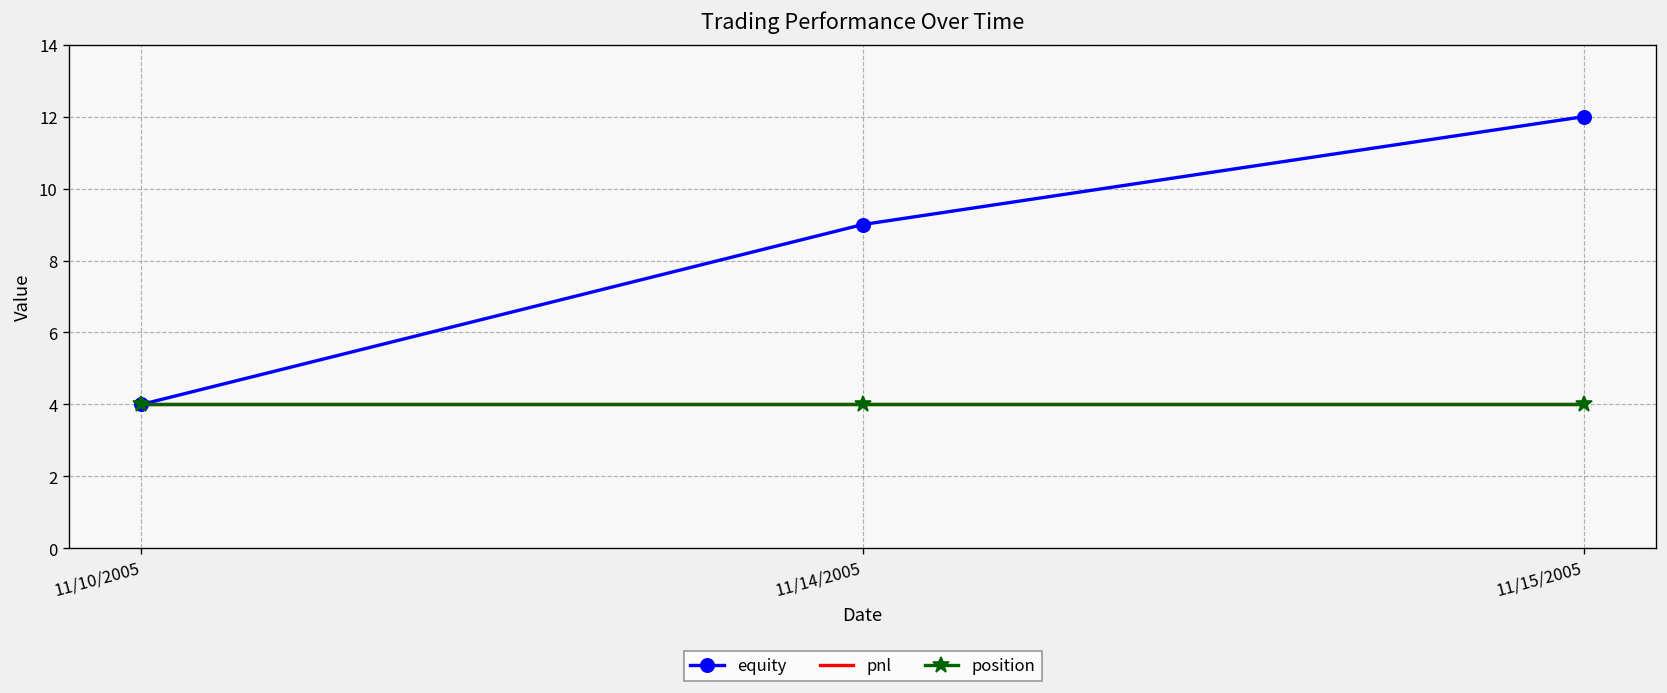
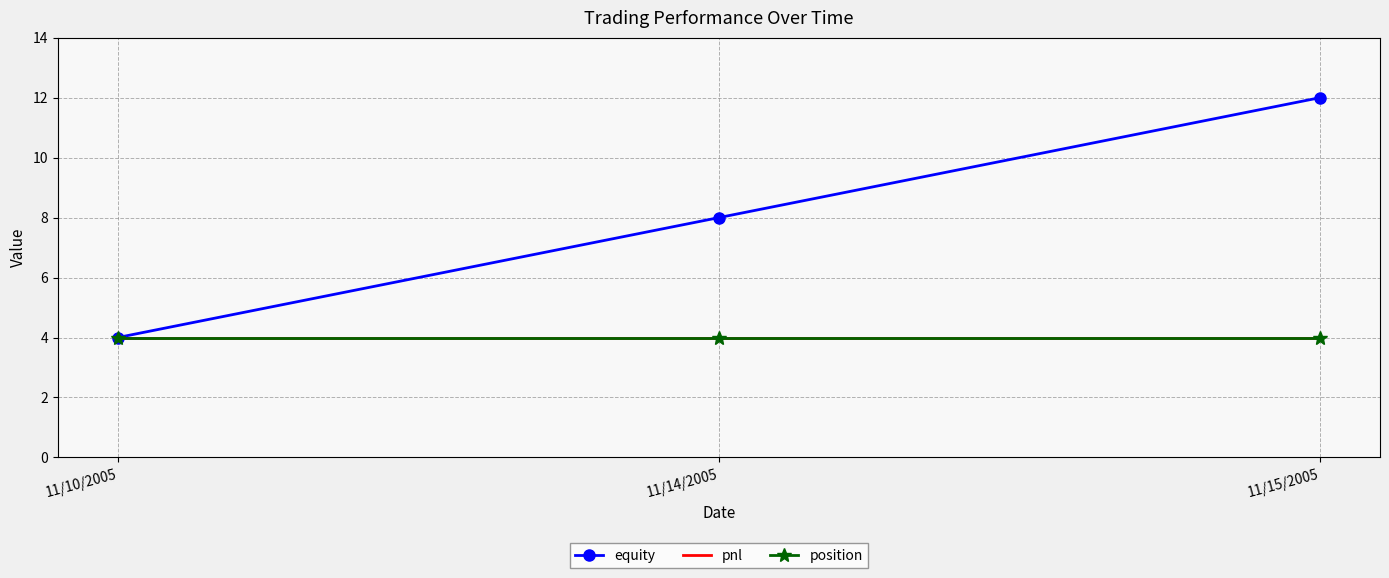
equity, 11/14/2005: 9 -> 8
